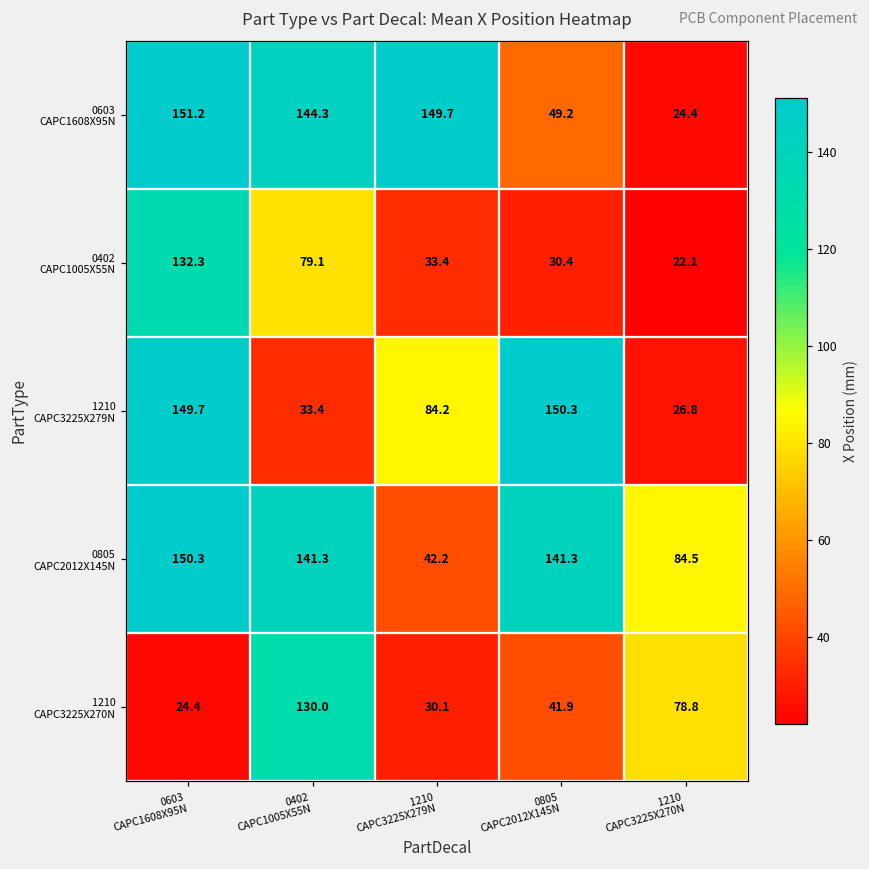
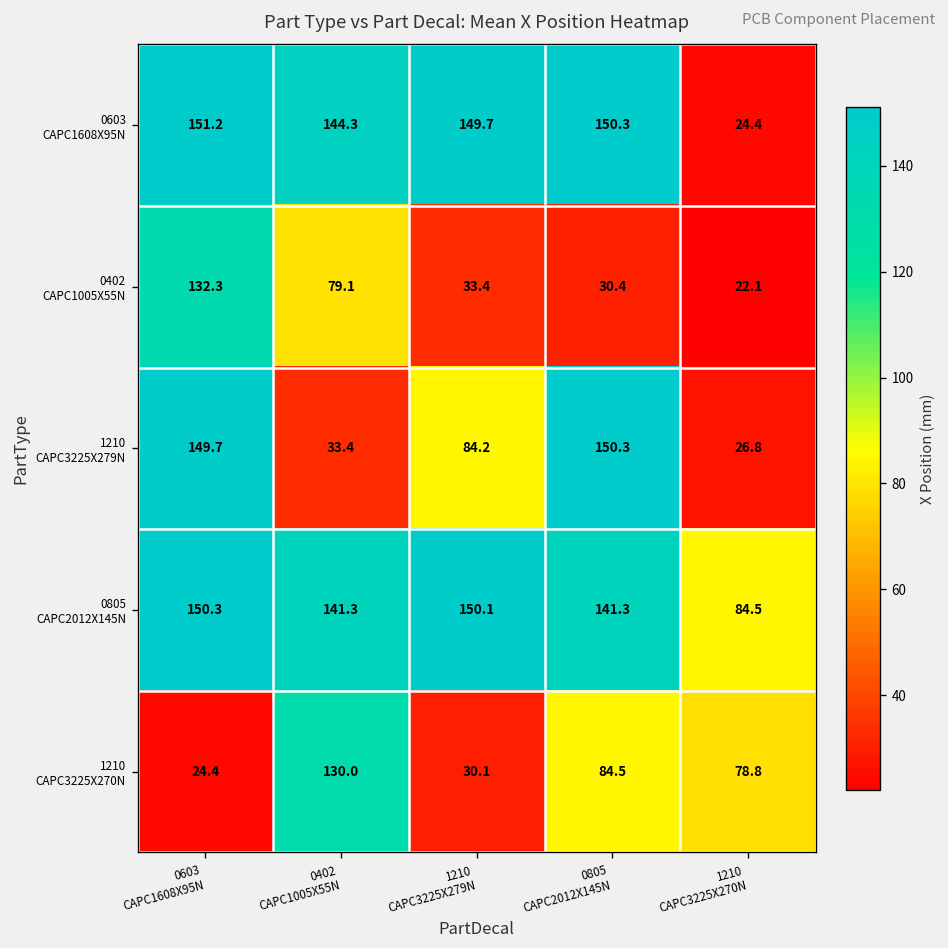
0603 CAPC1608X95N, 0805 CAPC2012X145N: 49.2 -> 150.3
0805 CAPC2012X145N, 1210 CAPC3225X279N: 42.2 -> 150.1
1210 CAPC3225X270N, 0805 CAPC2012X145N: 41.9 -> 84.5
